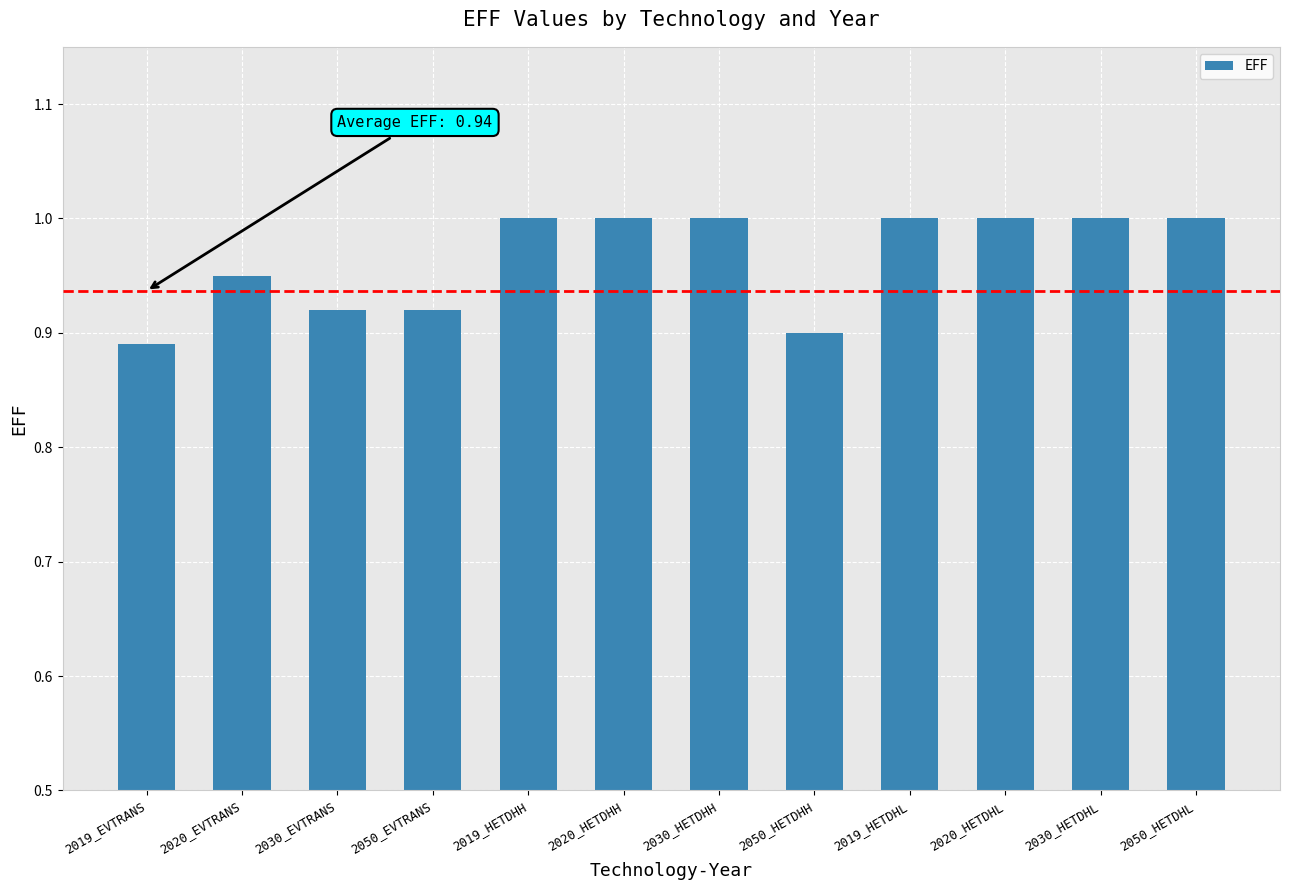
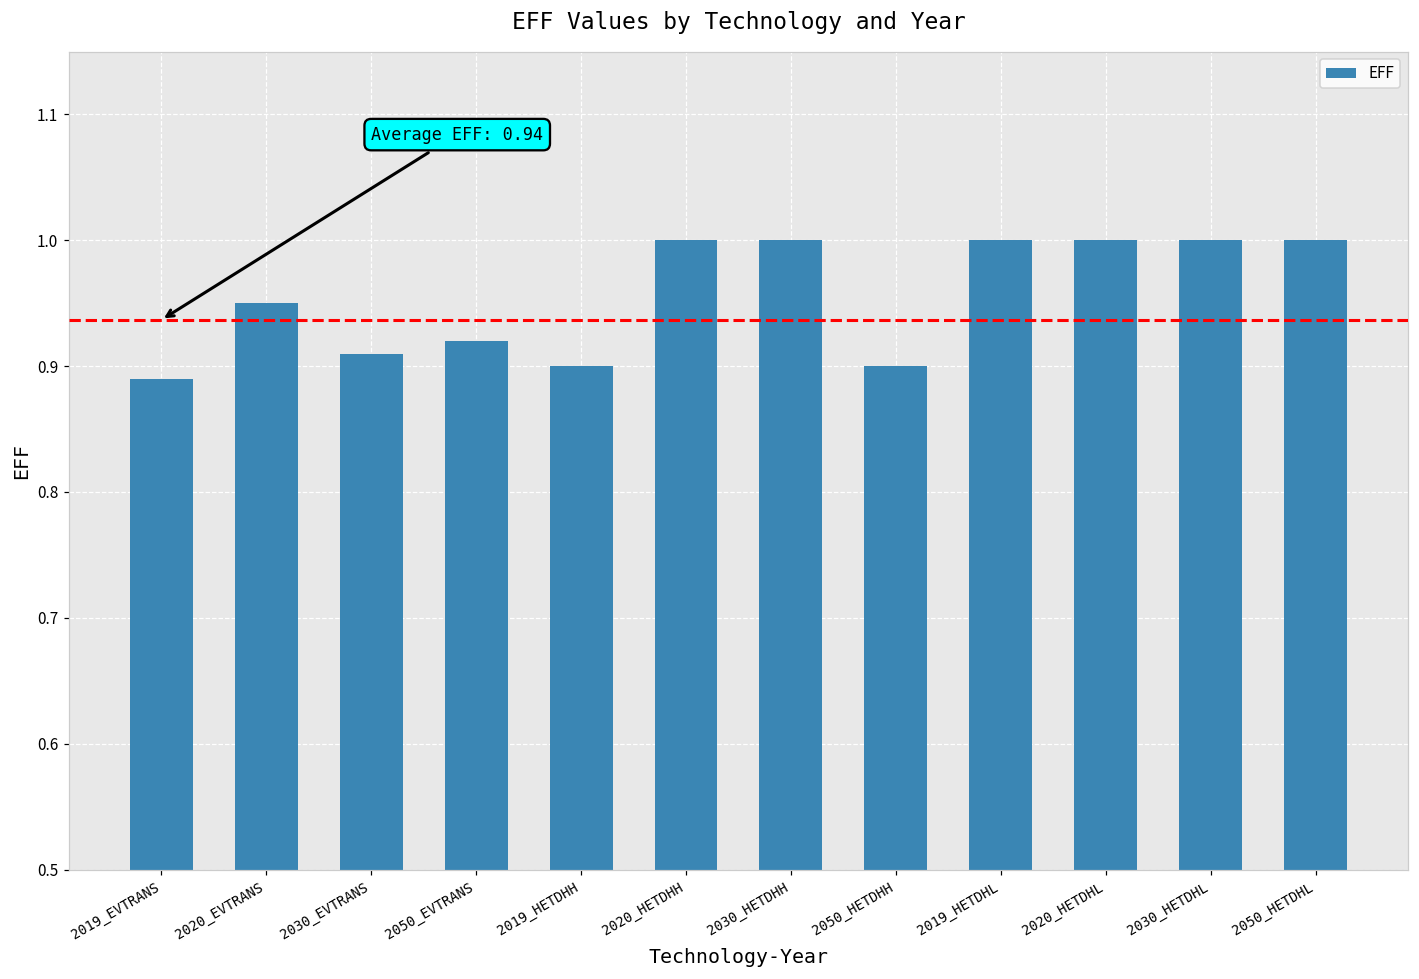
2030_EVTRANS: 0.92 -> 0.91
2019_HETDHH: 1.0 -> 0.9
